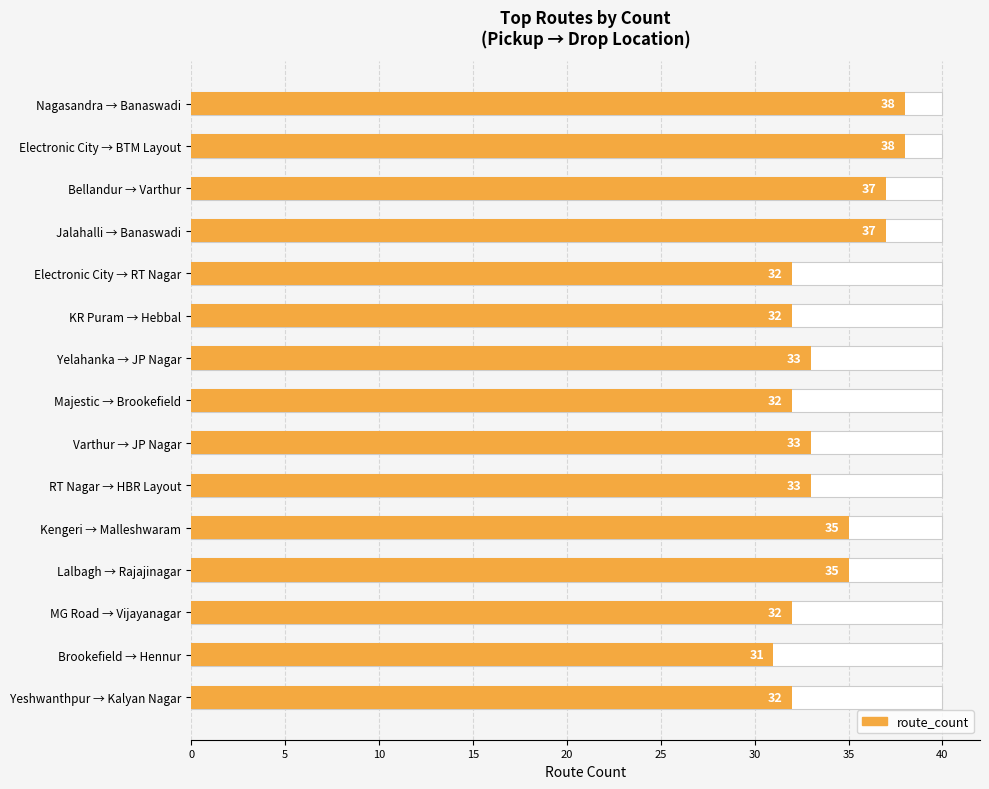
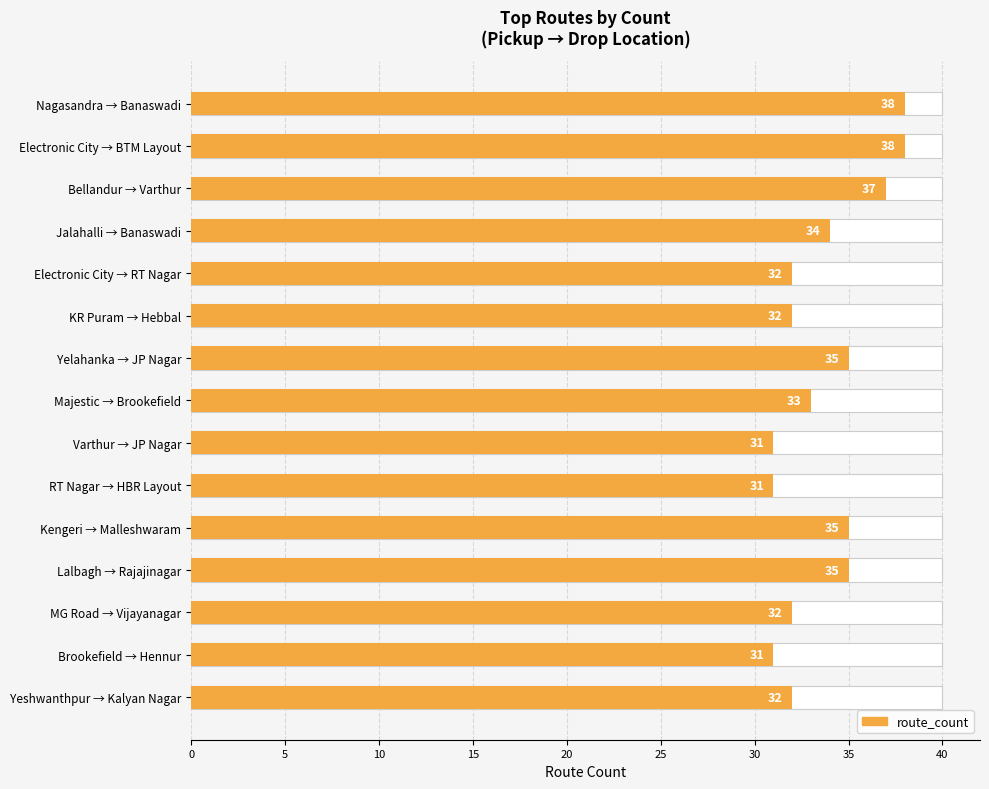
route_count, Jalahalli → Banaswadi: 37 -> 34
route_count, Yelahanka → JP Nagar: 33 -> 35
route_count, Majestic → Brookefield: 32 -> 33
route_count, Varthur → JP Nagar: 33 -> 31
route_count, RT Nagar → HBR Layout: 33 -> 31
